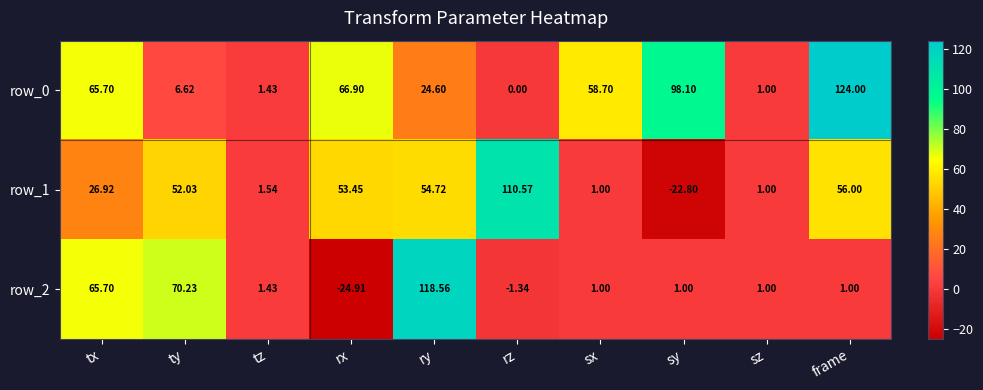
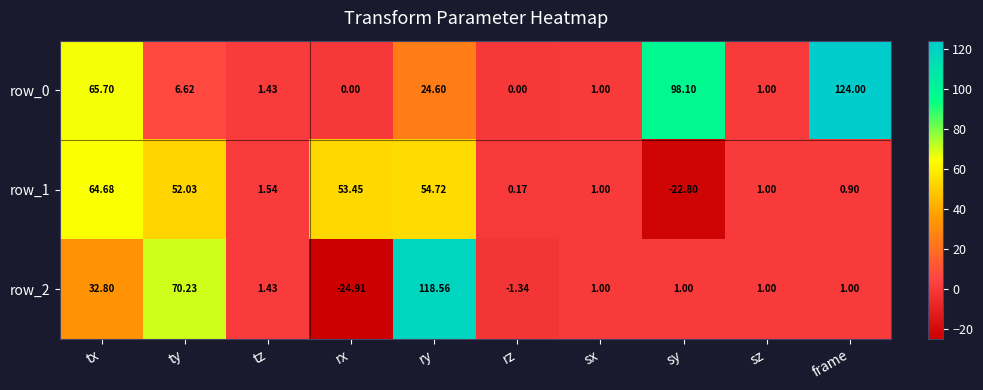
row_0, rx: 66.90 -> 0.00
row_0, sx: 58.70 -> 1.00
row_1, tx: 26.92 -> 64.68
row_1, rz: 110.57 -> 0.17
row_1, frame: 56.00 -> 0.90
row_2, tx: 65.70 -> 32.80
